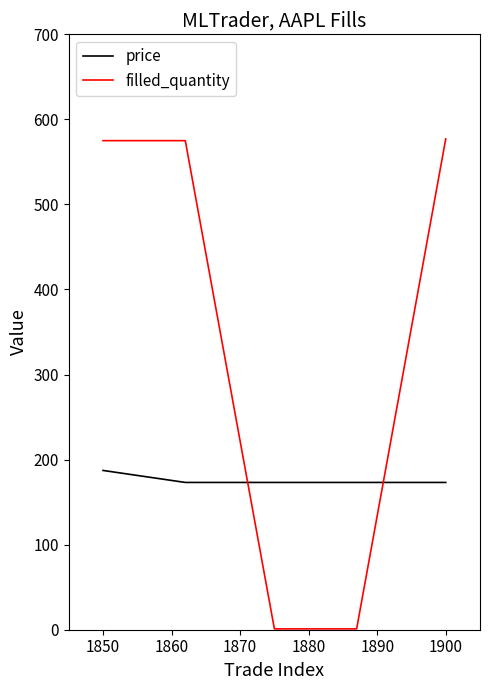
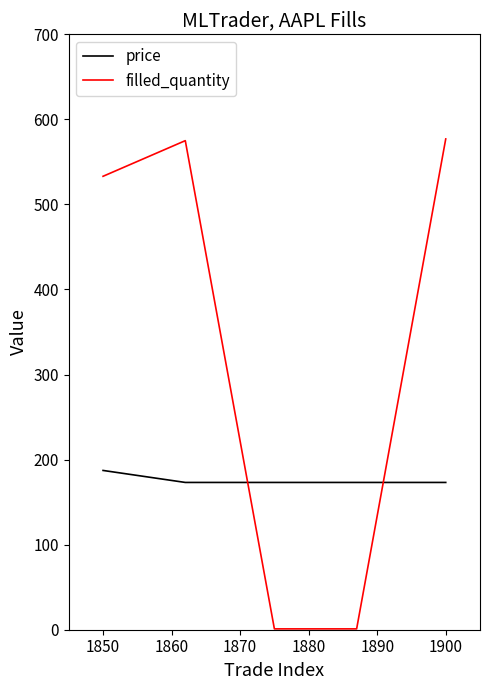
filled_quantity, 1850: 580 -> 530
